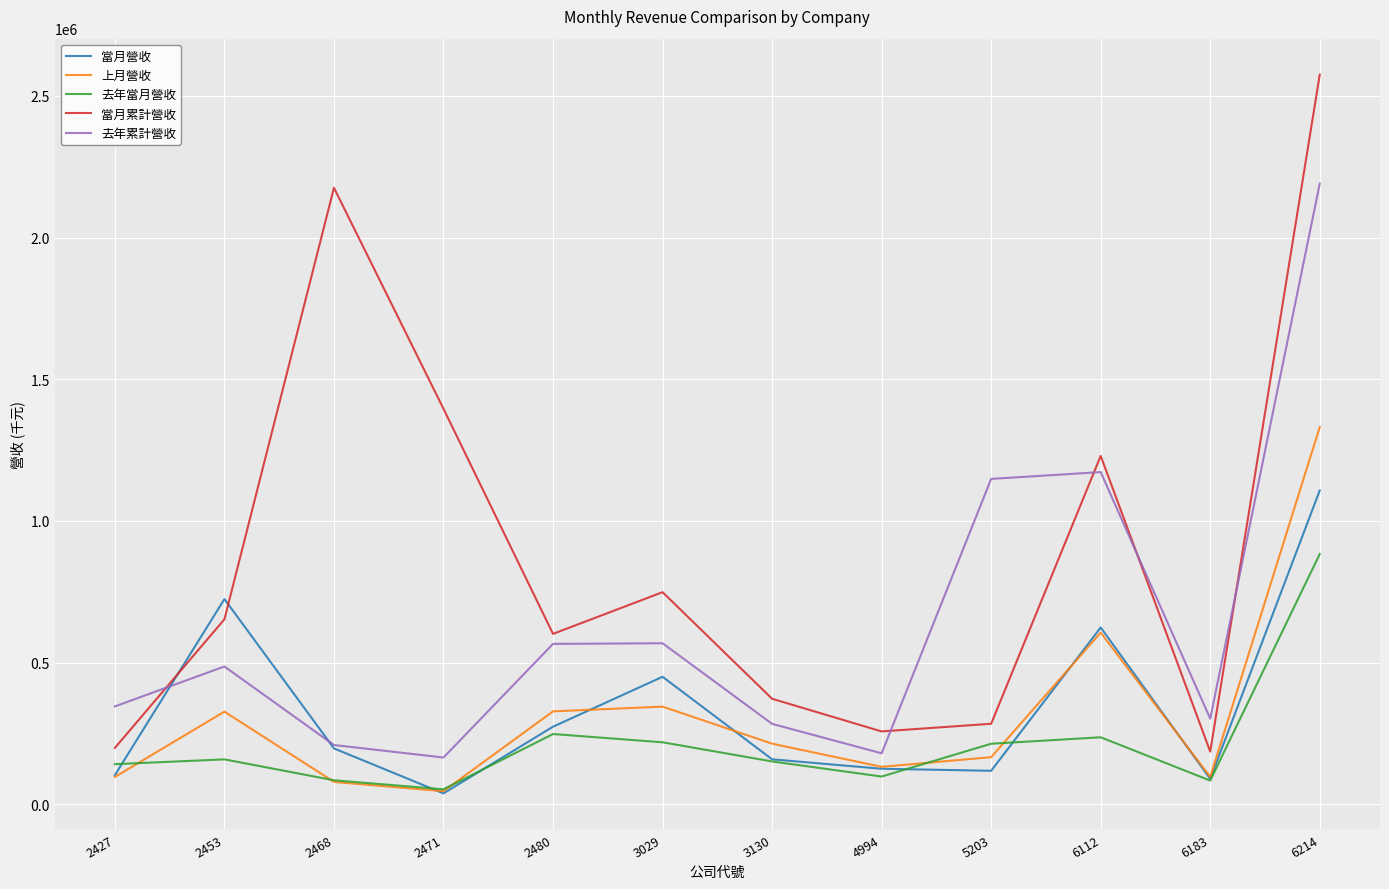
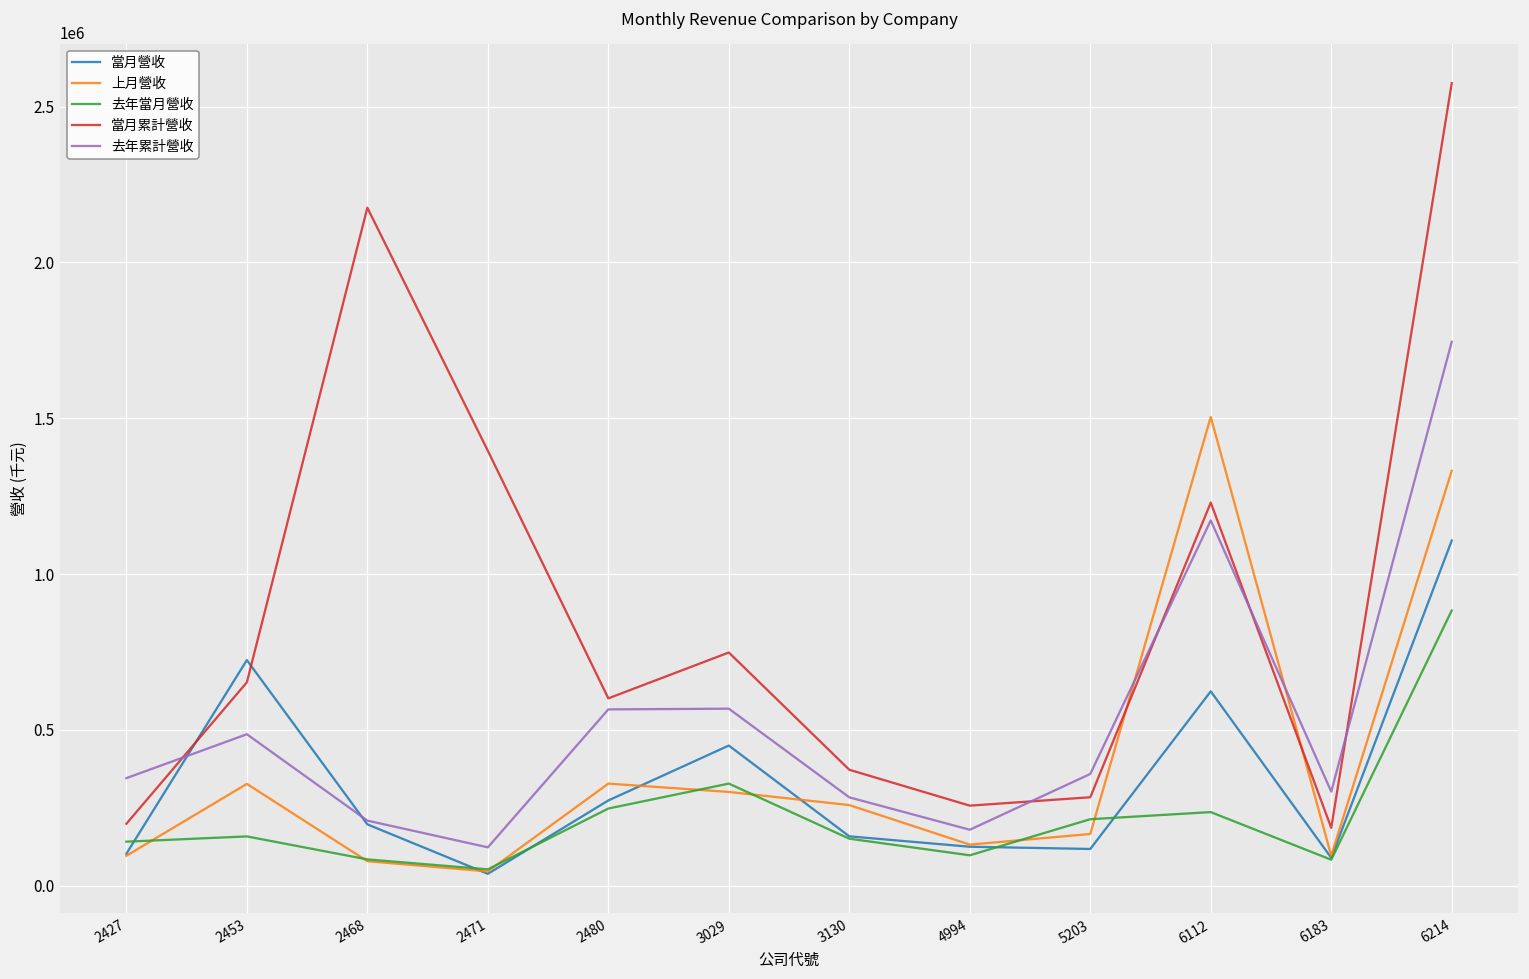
去年累計營收, 2471: 160000 -> 120000
上月營收, 3029: 340000 -> 300000
去年當月營收, 3029: 220000 -> 330000
上月營收, 3130: 210000 -> 260000
去年累計營收, 5203: 1150000 -> 360000
上月營收, 6112: 610000 -> 1500000
去年累計營收, 6214: 2190000 -> 1750000
